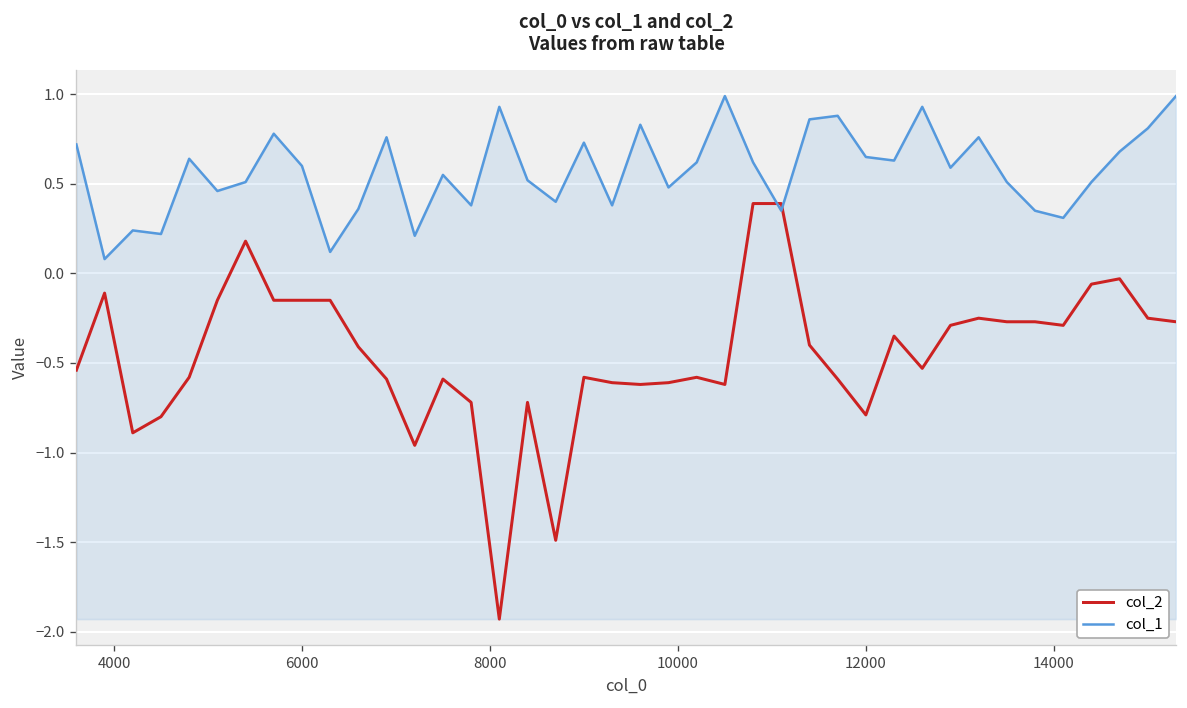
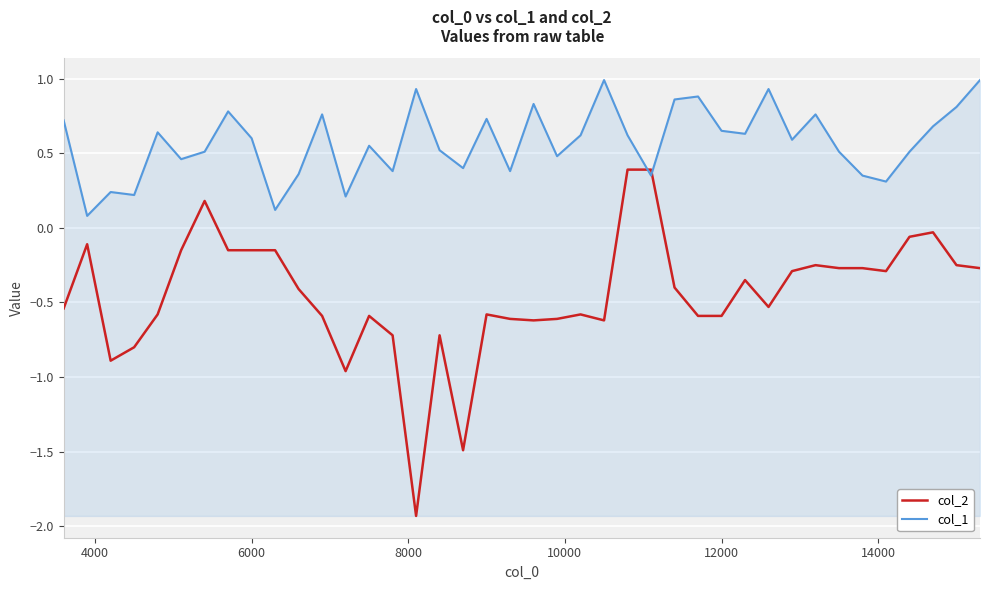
col_2, 12000: -0.79 -> -0.59
